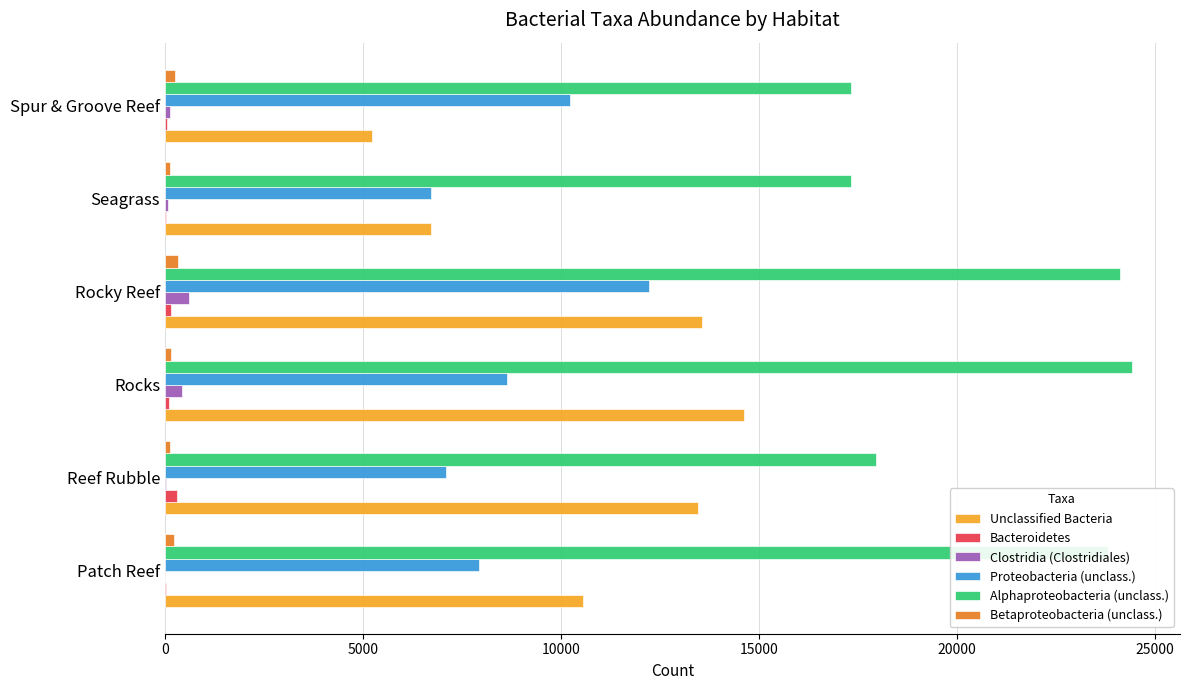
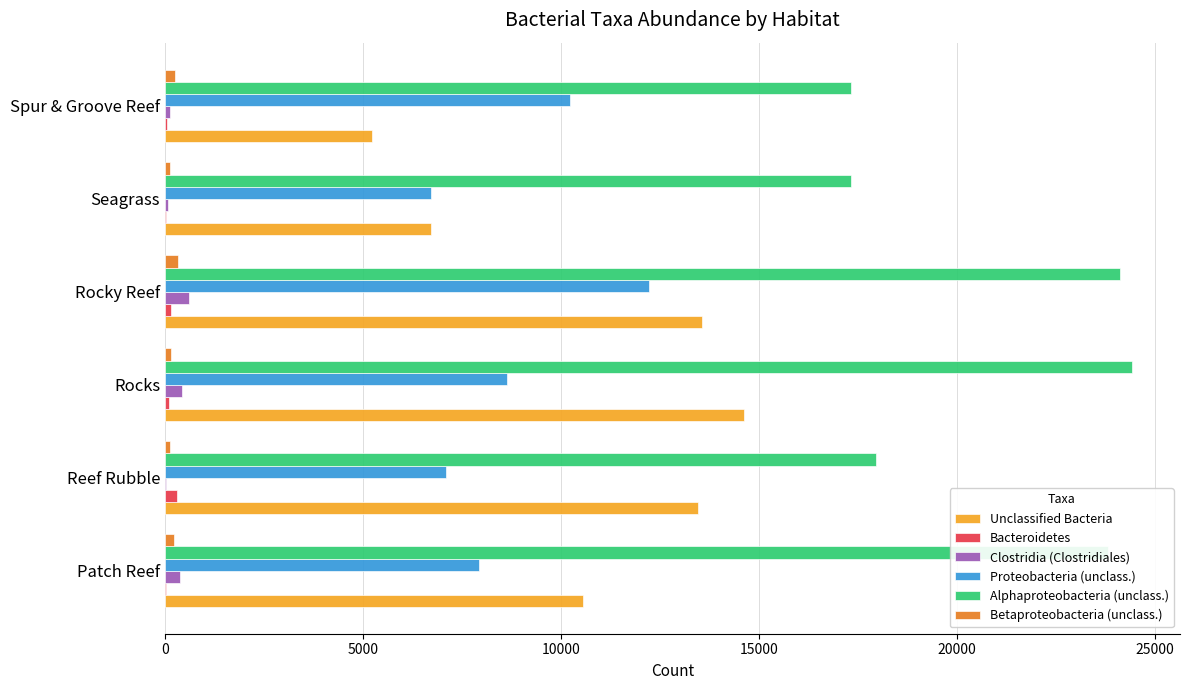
Clostridia (Clostridiales), Patch Reef: 0 -> 400
